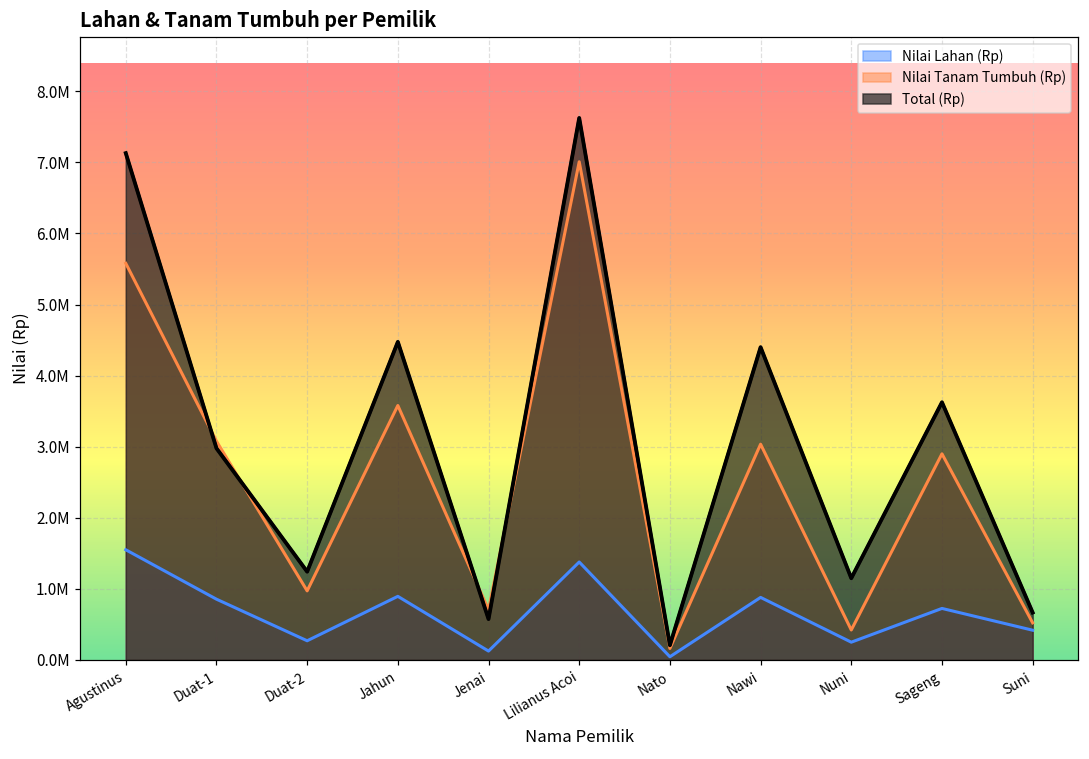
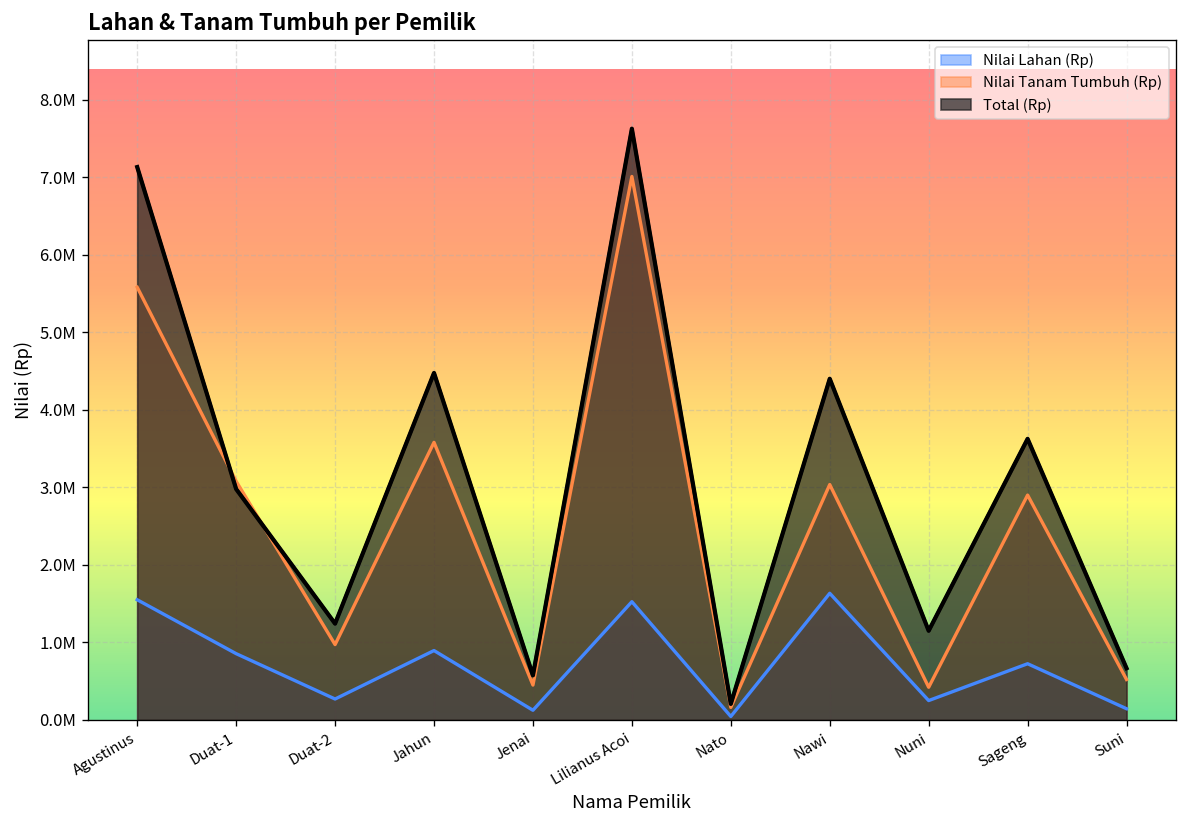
Nilai Tanam Tumbuh (Rp), Jenai: 700000 -> 500000
Nilai Lahan (Rp), Lilianus Acoi: 1400000 -> 1500000
Nilai Lahan (Rp), Nawi: 900000 -> 1600000
Nilai Lahan (Rp), Suni: 400000 -> 100000
